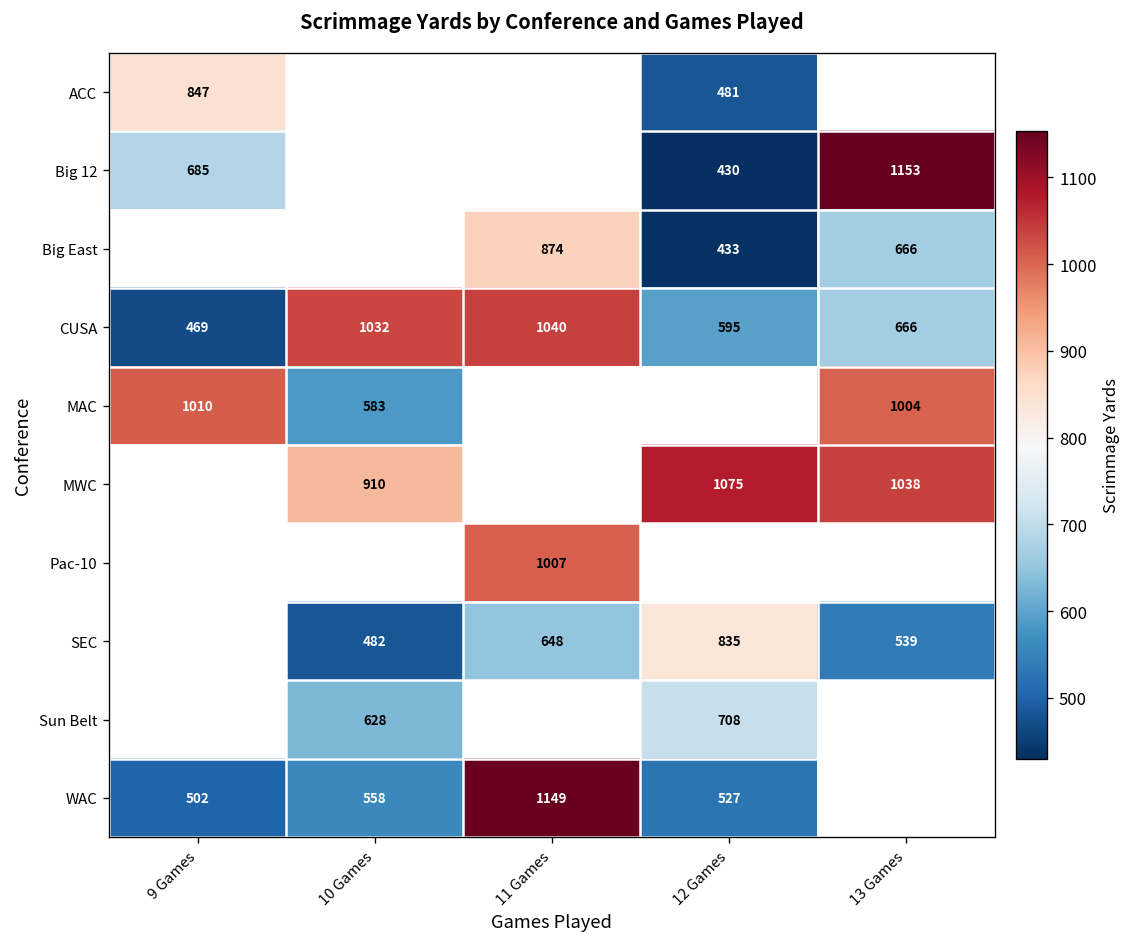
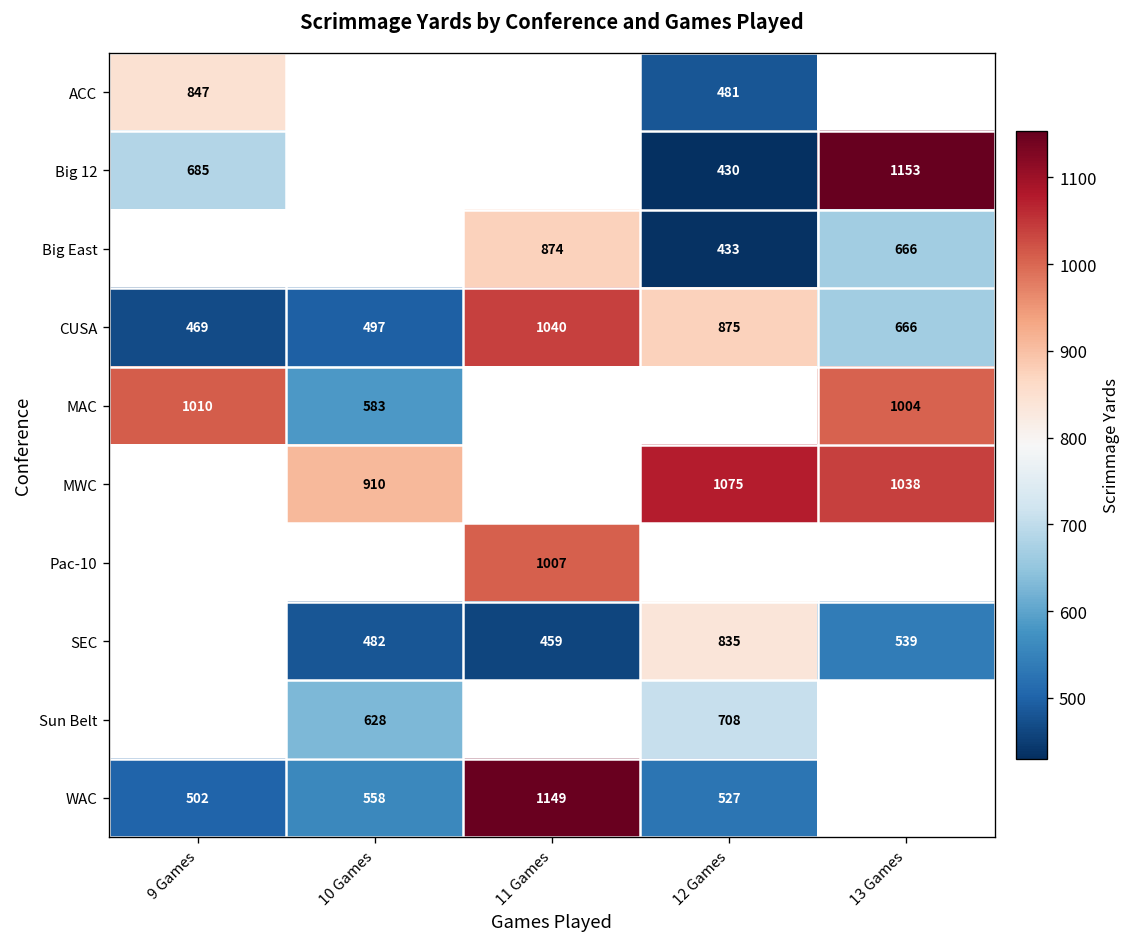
CUSA, 10 Games: 1032 -> 497
CUSA, 12 Games: 595 -> 875
SEC, 11 Games: 648 -> 459
